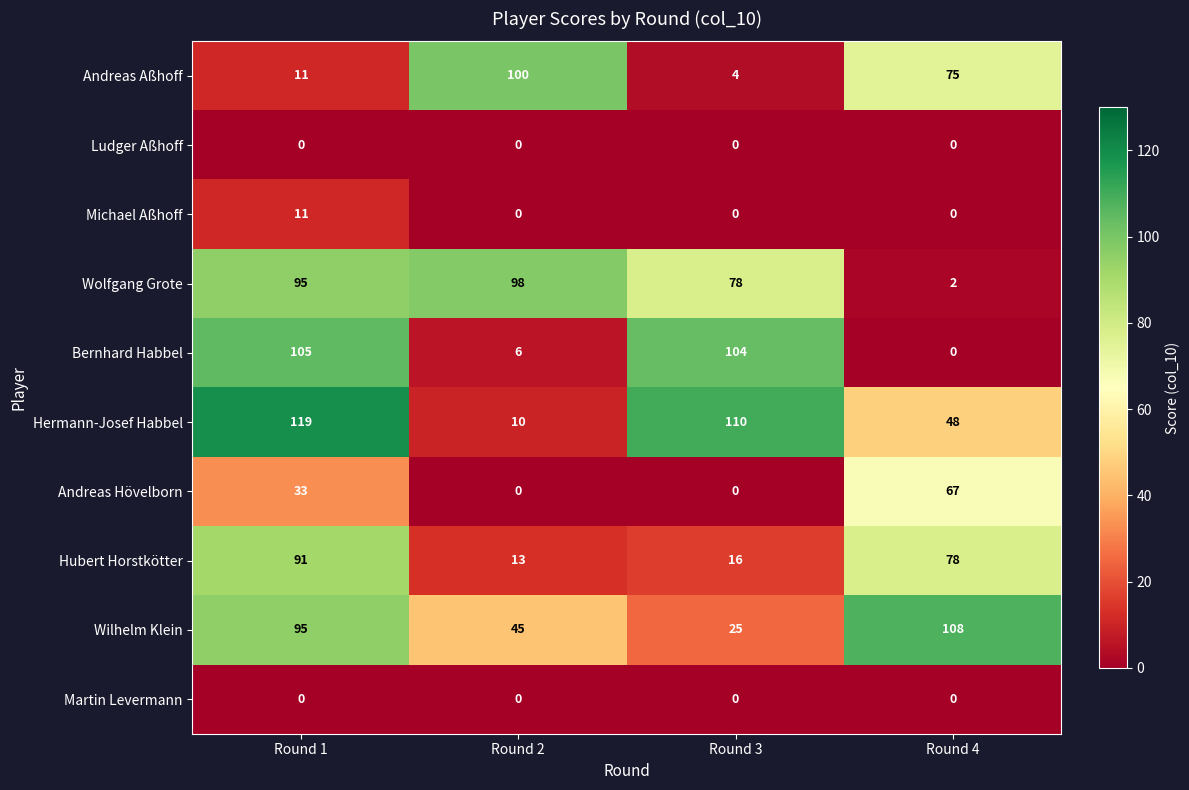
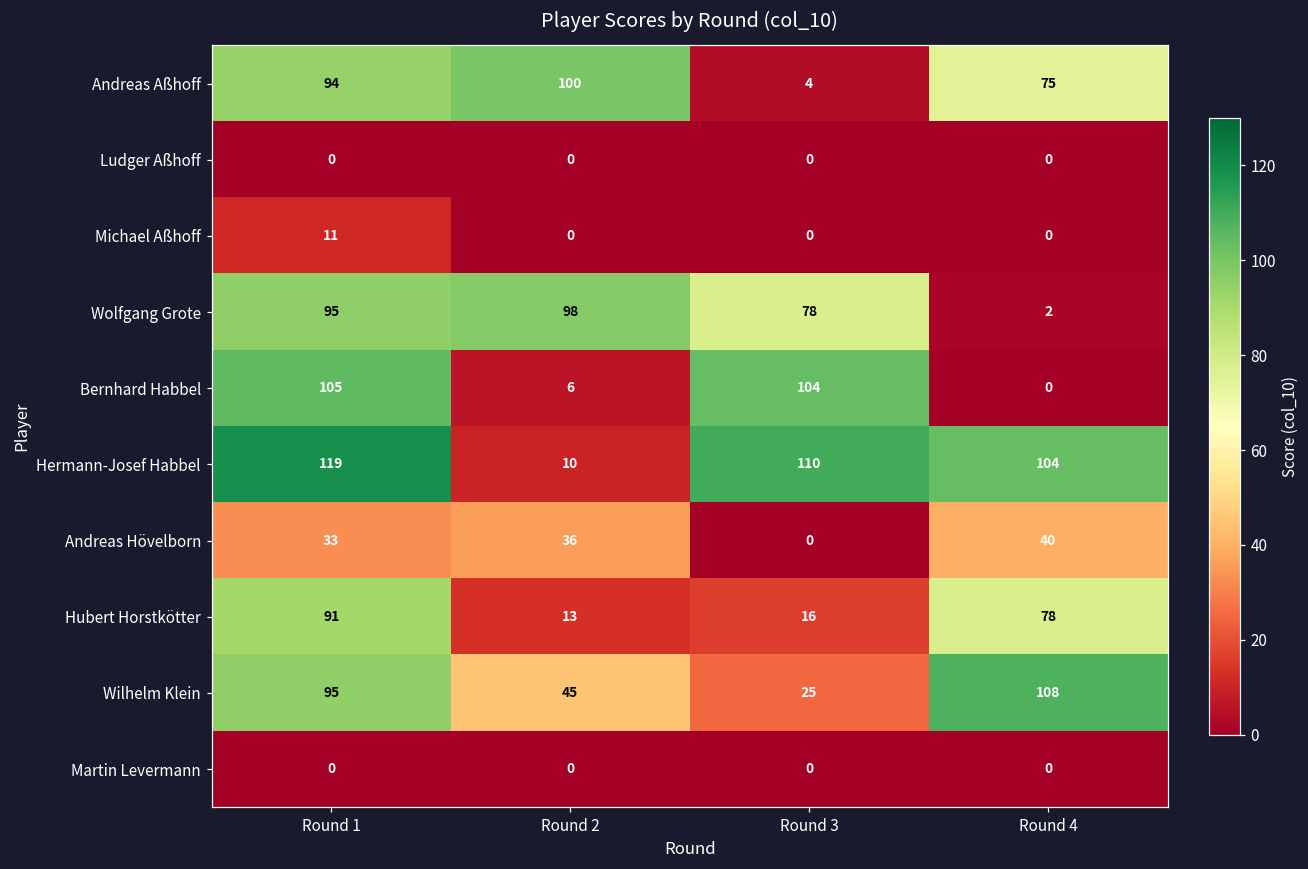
Andreas Aßhoff, Round 1: 11 -> 94
Hermann-Josef Habbel, Round 4: 48 -> 104
Andreas Hövelborn, Round 2: 0 -> 36
Andreas Hövelborn, Round 4: 67 -> 40
